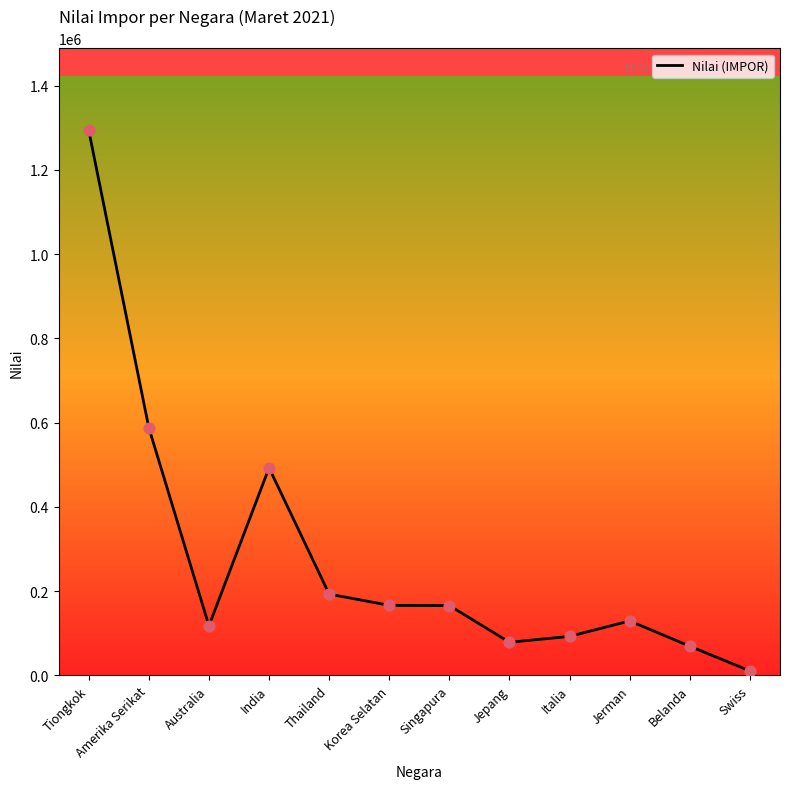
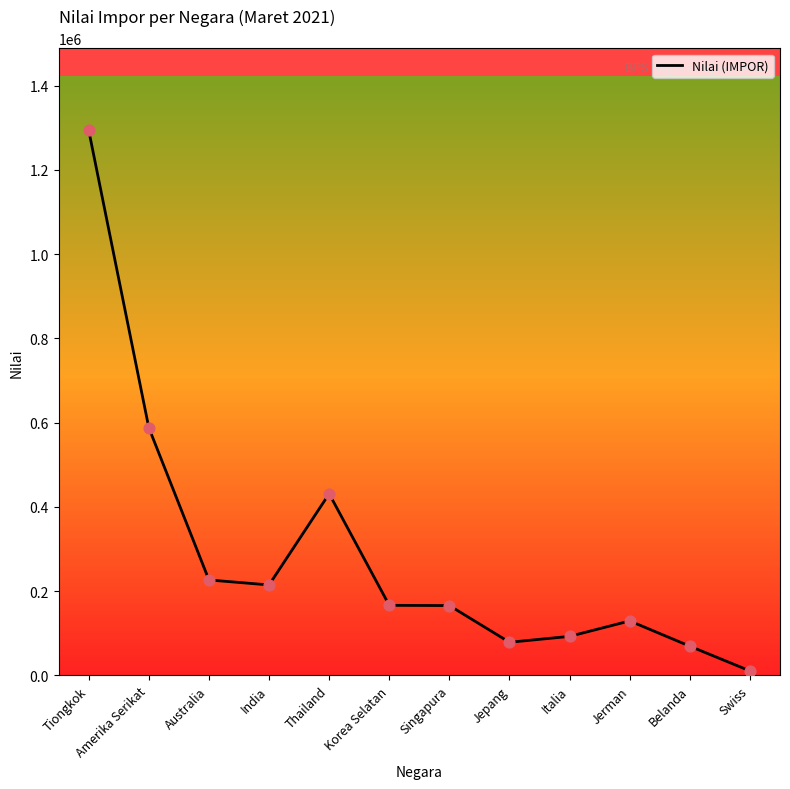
Australia: 120000 -> 230000
India: 490000 -> 210000
Thailand: 190000 -> 430000
